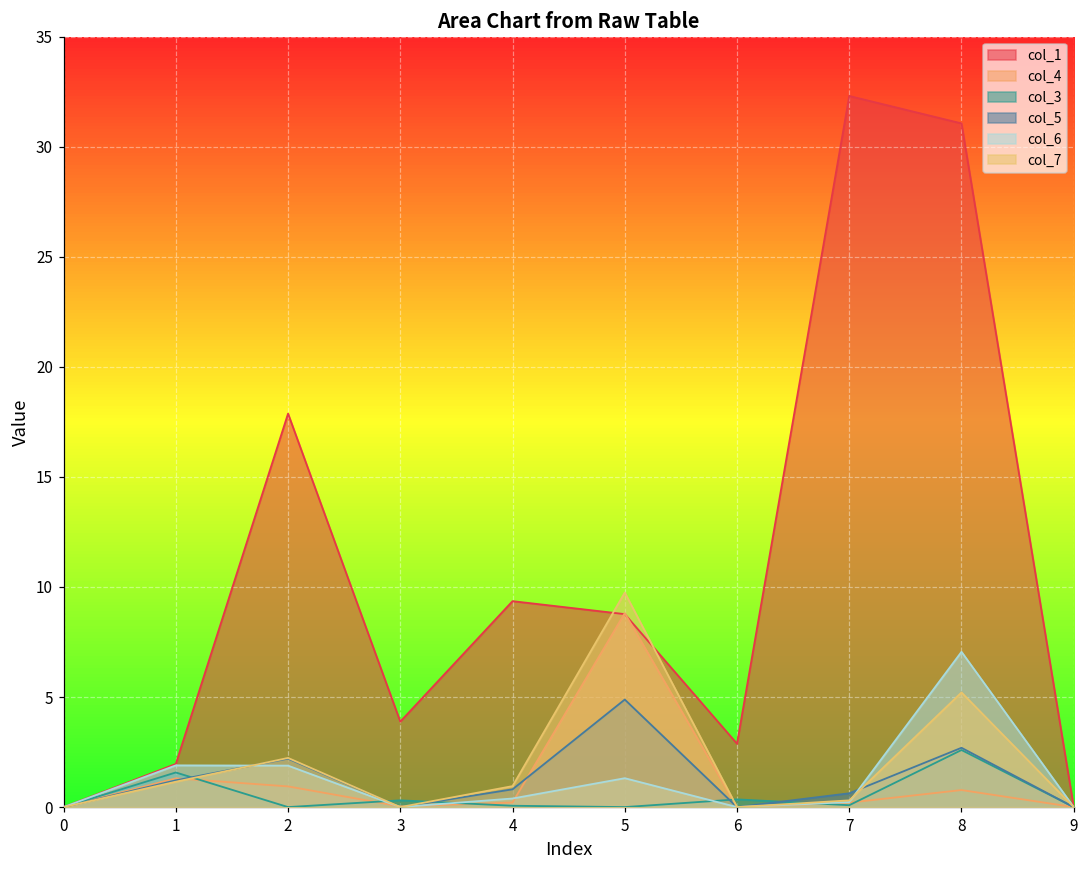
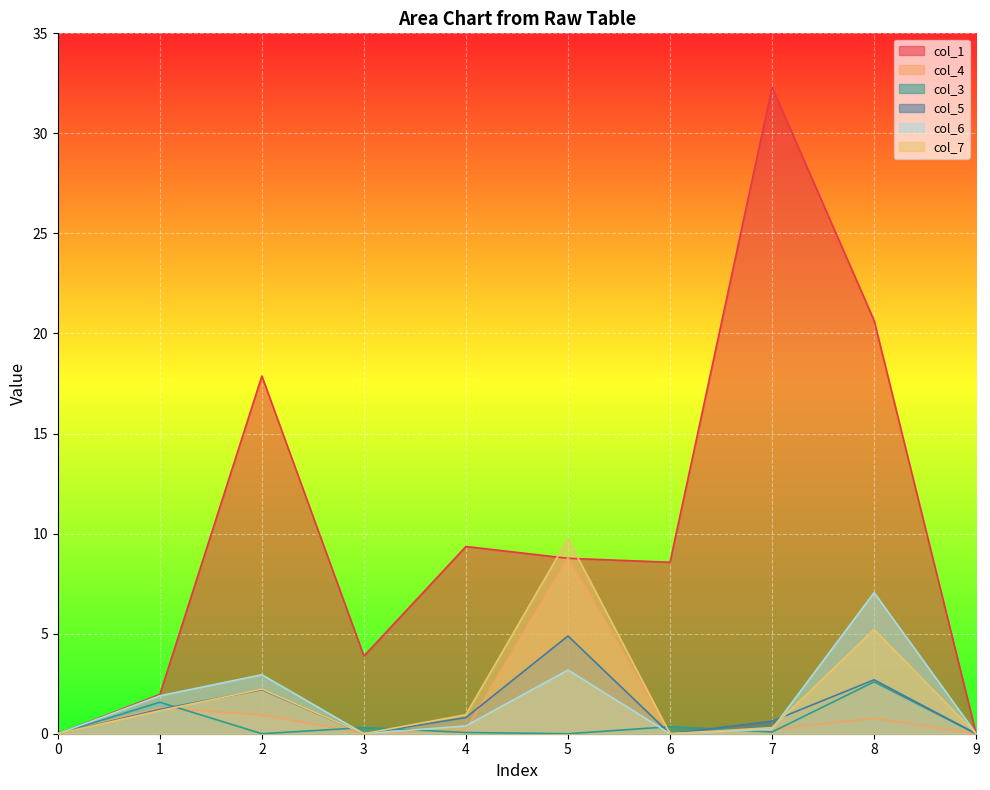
col_6, 2: 1.9 -> 2.9
col_6, 5: 1.3 -> 3.2
col_1, 6: 2.9 -> 8.6
col_1, 8: 31.1 -> 20.6
